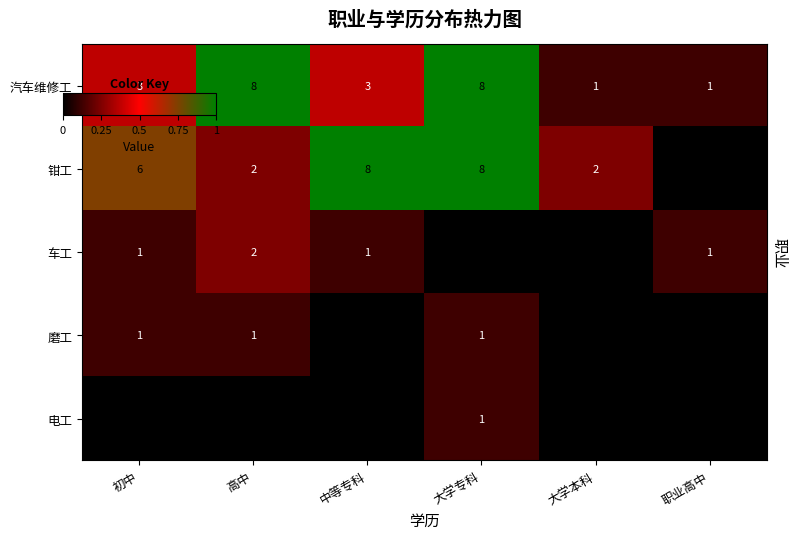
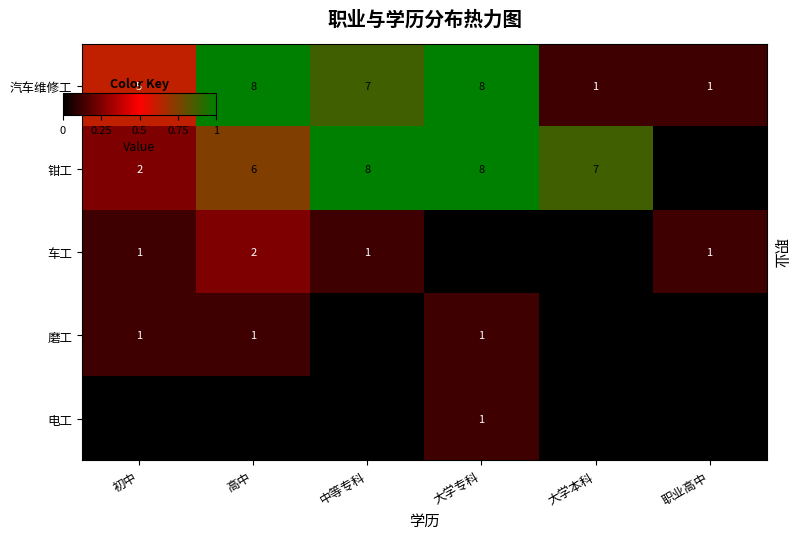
汽车维修工, 初中: 3 -> 5
汽车维修工, 中等专科: 3 -> 7
钳工, 初中: 6 -> 2
钳工, 高中: 2 -> 6
钳工, 大学本科: 2 -> 7
